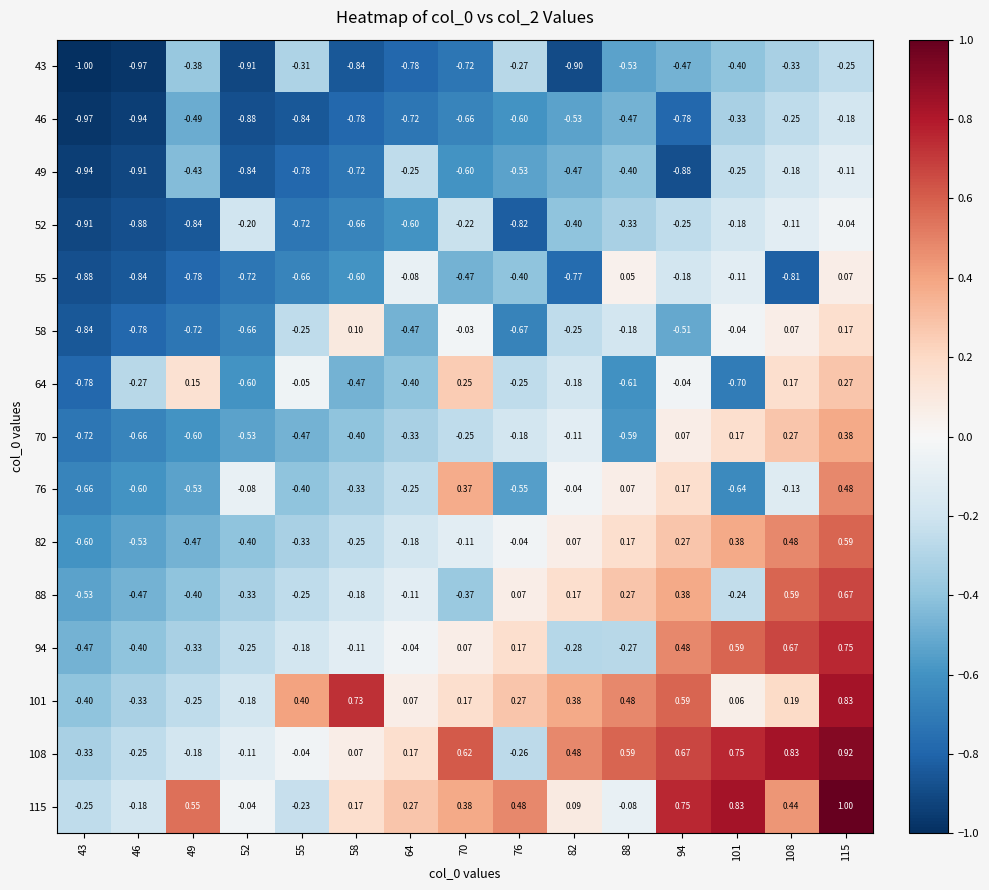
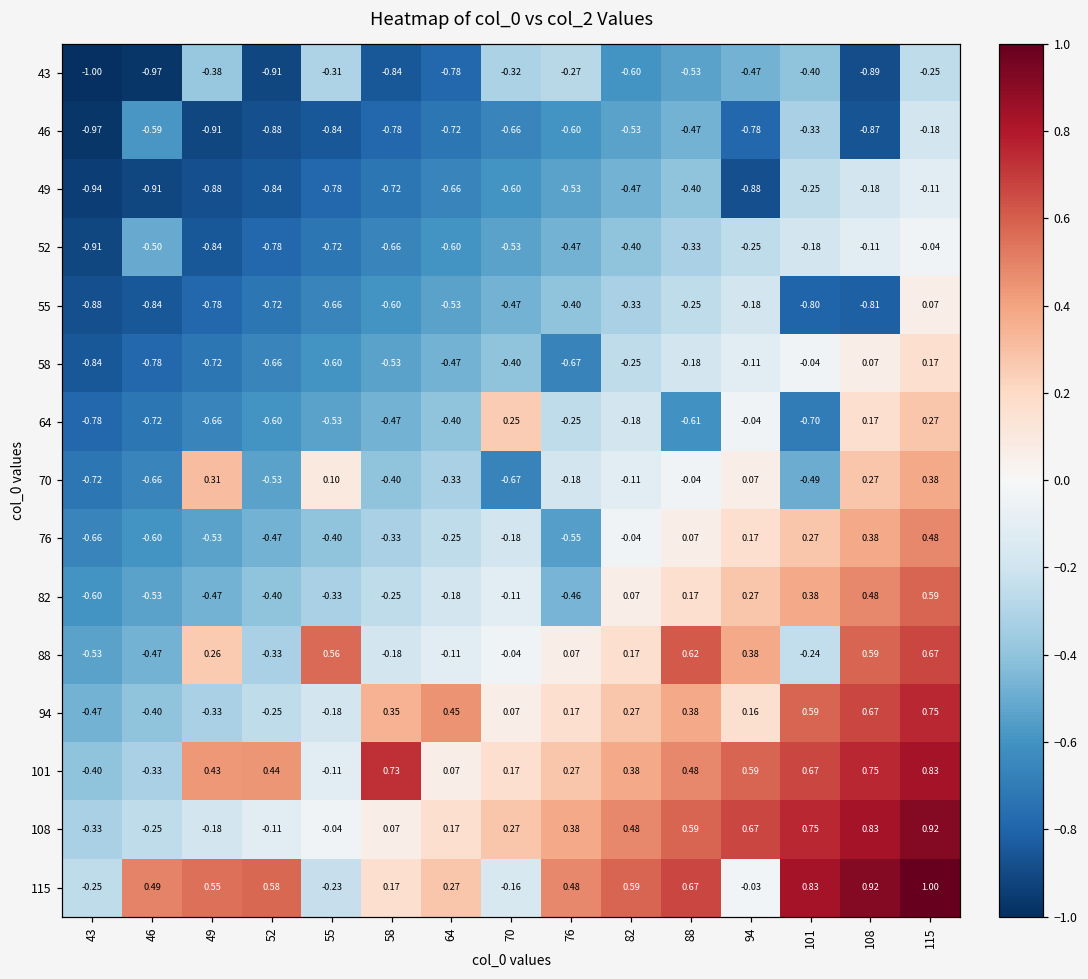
43, 70: -0.72 -> -0.32
43, 82: -0.90 -> -0.60
43, 108: -0.33 -> -0.89
46, 46: -0.94 -> -0.59
46, 49: -0.49 -> -0.91
46, 108: -0.25 -> -0.87
49, 49: -0.43 -> -0.88
49, 64: -0.25 -> -0.66
52, 46: -0.88 -> -0.50
52, 52: -0.20 -> -0.78
52, 70: -0.22 -> -0.53
52, 76: -0.82 -> -0.47
55, 64: -0.08 -> -0.53
55, 82: -0.77 -> -0.33
55, 88: 0.05 -> -0.25
55, 101: -0.11 -> -0.80
58, 55: -0.25 -> -0.60
58, 58: 0.10 -> -0.53
58, 70: -0.03 -> -0.40
58, 94: -0.51 -> -0.11
64, 46: -0.27 -> -0.72
64, 49: 0.15 -> -0.66
64, 55: -0.05 -> -0.53
70, 49: -0.60 -> 0.31
70, 55: -0.47 -> 0.10
70, 70: -0.25 -> -0.67
70, 88: -0.59 -> -0.04
70, 101: 0.17 -> -0.49
76, 52: -0.08 -> -0.47
76, 70: 0.37 -> -0.18
76, 101: -0.64 -> 0.27
76, 108: -0.13 -> 0.38
82, 76: -0.04 -> -0.46
88, 49: -0.40 -> 0.26
88, 55: -0.25 -> 0.56
88, 70: -0.37 -> -0.04
88, 88: 0.27 -> 0.62
94, 58: -0.11 -> 0.35
94, 64: -0.04 -> 0.45
94, 82: -0.28 -> 0.27
94, 88: -0.27 -> 0.38
94, 94: 0.48 -> 0.16
101, 49: -0.25 -> 0.43
101, 52: -0.18 -> 0.44
101, 55: 0.40 -> -0.11
101, 101: 0.06 -> 0.67
101, 108: 0.19 -> 0.75
108, 70: 0.62 -> 0.27
108, 76: -0.26 -> 0.38
115, 46: -0.18 -> 0.49
115, 52: -0.04 -> 0.58
115, 70: 0.38 -> -0.16
115, 82: 0.09 -> 0.59
115, 88: -0.08 -> 0.67
115, 94: 0.75 -> -0.03
115, 108: 0.44 -> 0.92
